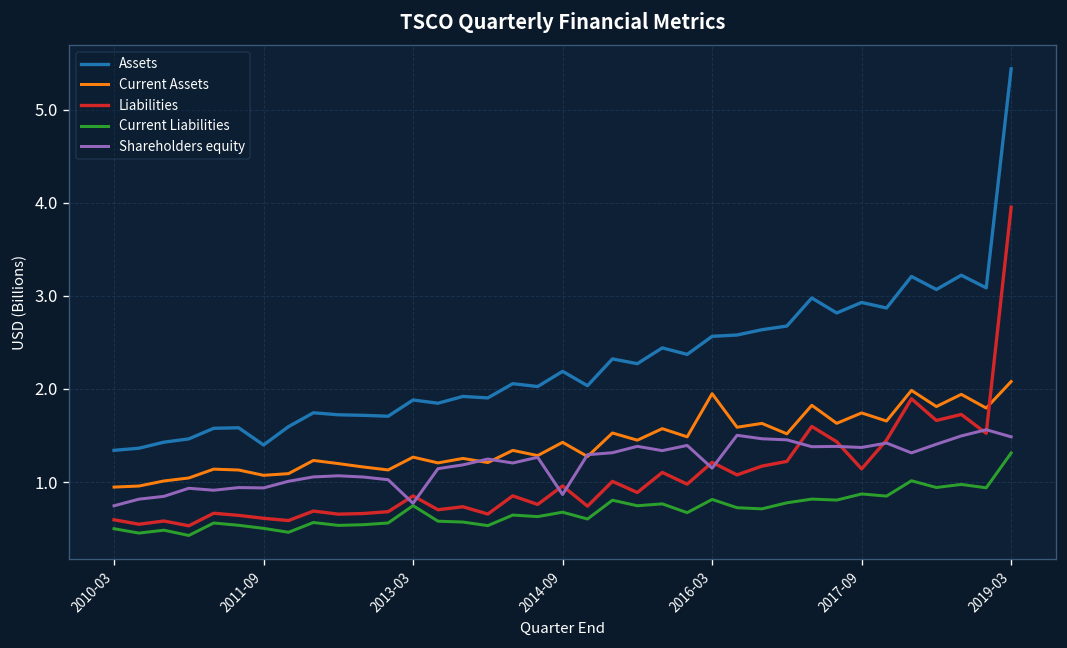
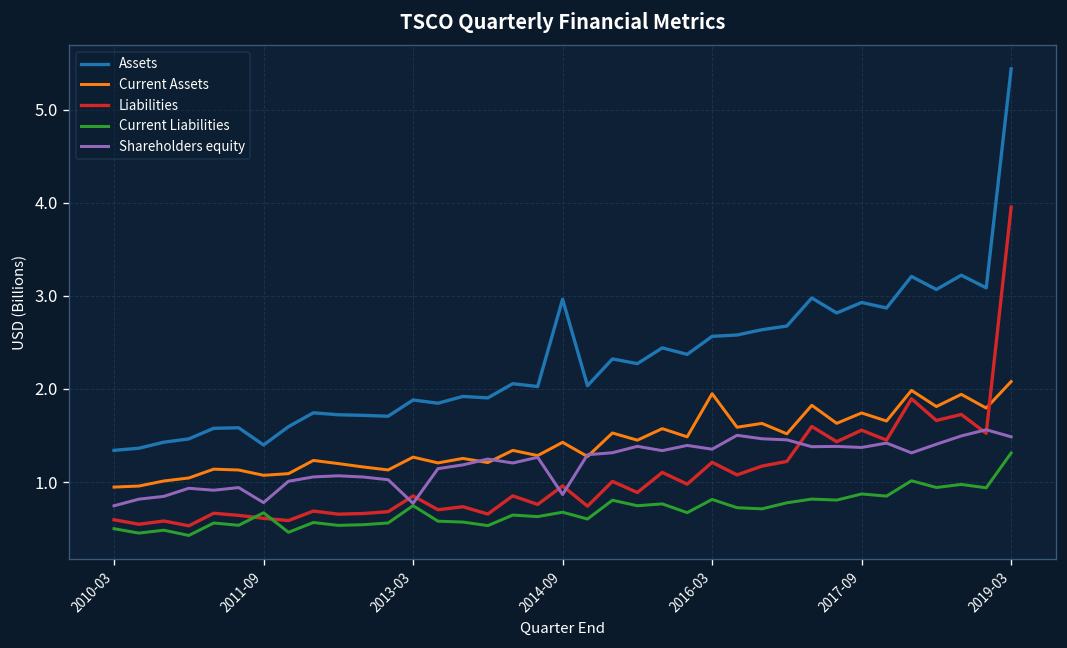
Current Liabilities, 2011-09: 0.5 -> 0.7
Shareholders equity, 2011-09: 0.9 -> 0.8
Assets, 2014-09: 2.2 -> 3.0
Shareholders equity, 2016-03: 1.1 -> 1.4
Liabilities, 2017-09: 1.1 -> 1.6
